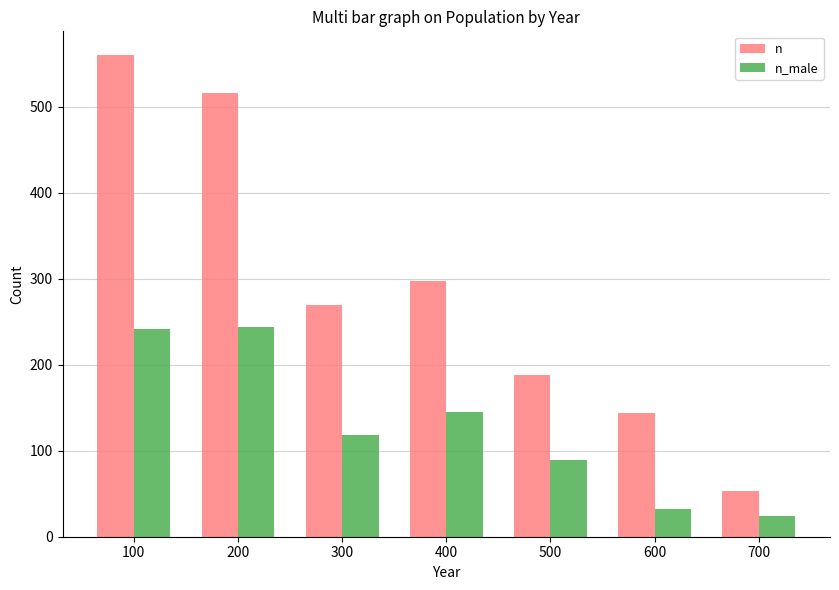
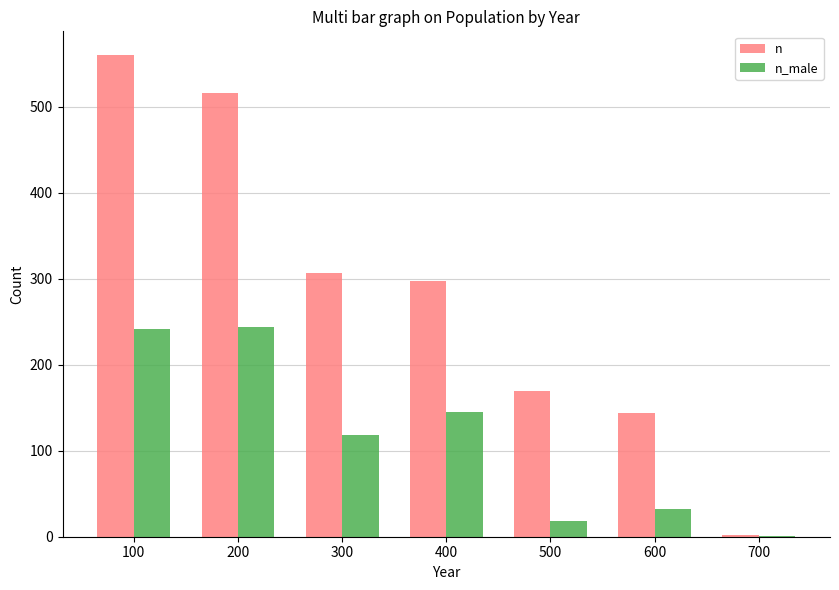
n, 300: 270 -> 310
n, 500: 190 -> 170
n_male, 500: 90 -> 20
n, 700: 50 -> 0
n_male, 700: 20 -> 0
